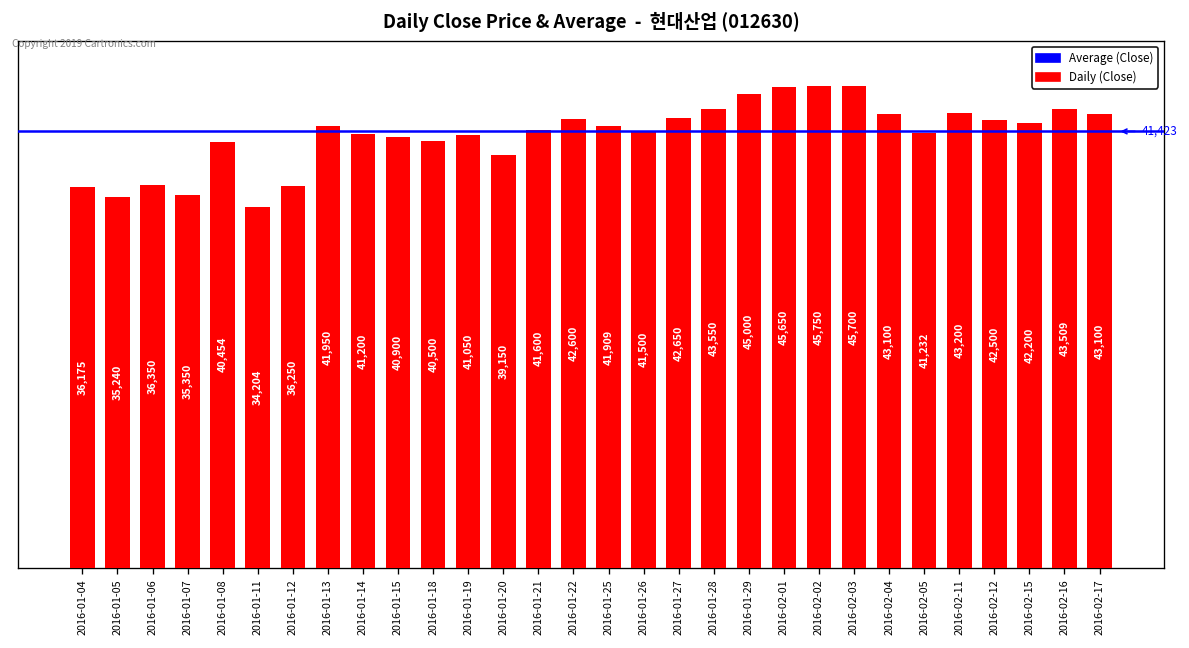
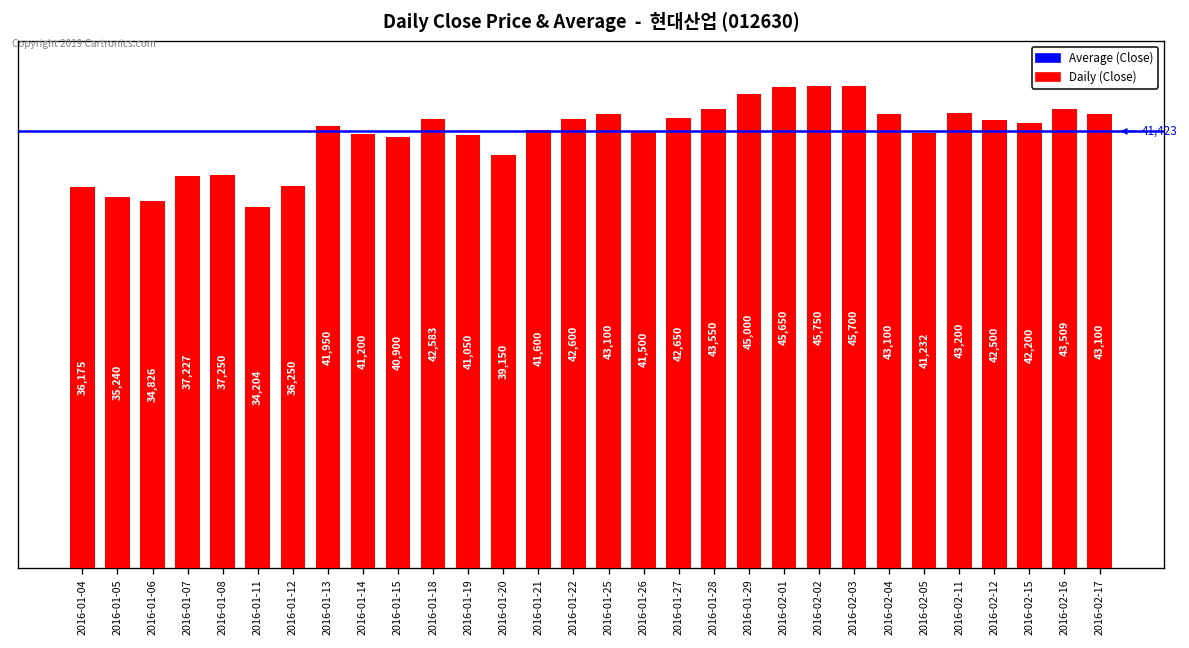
2016-01-06: 36,350 -> 34,826
2016-01-07: 35,350 -> 37,227
2016-01-08: 40,454 -> 37,250
2016-01-18: 40,500 -> 42,583
2016-01-25: 41,909 -> 43,100
